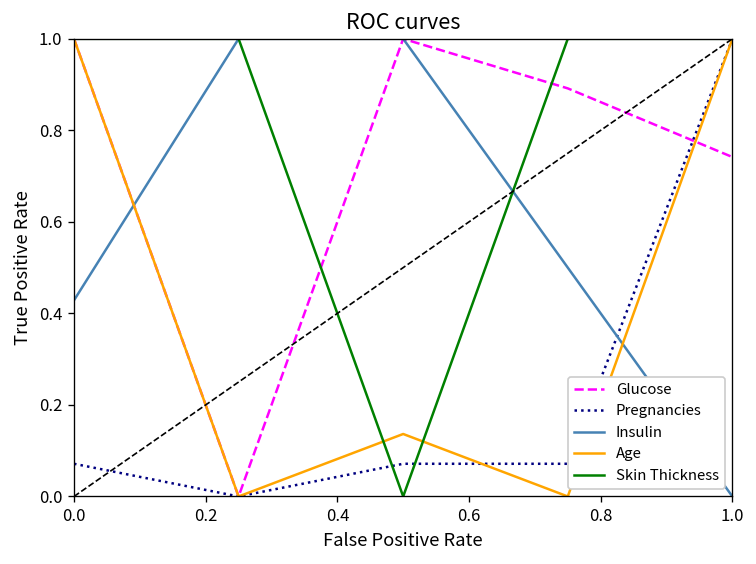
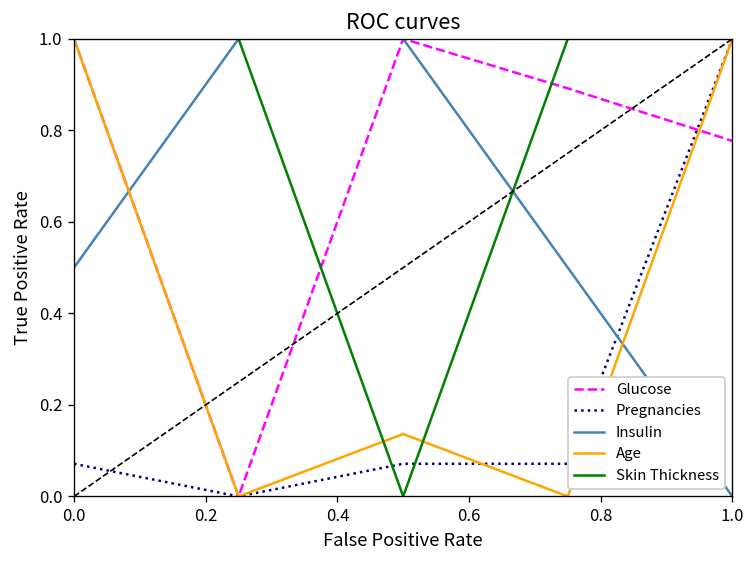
Insulin, 0.0: 0.43 -> 0.50
Glucose, 1.0: 0.74 -> 0.78
